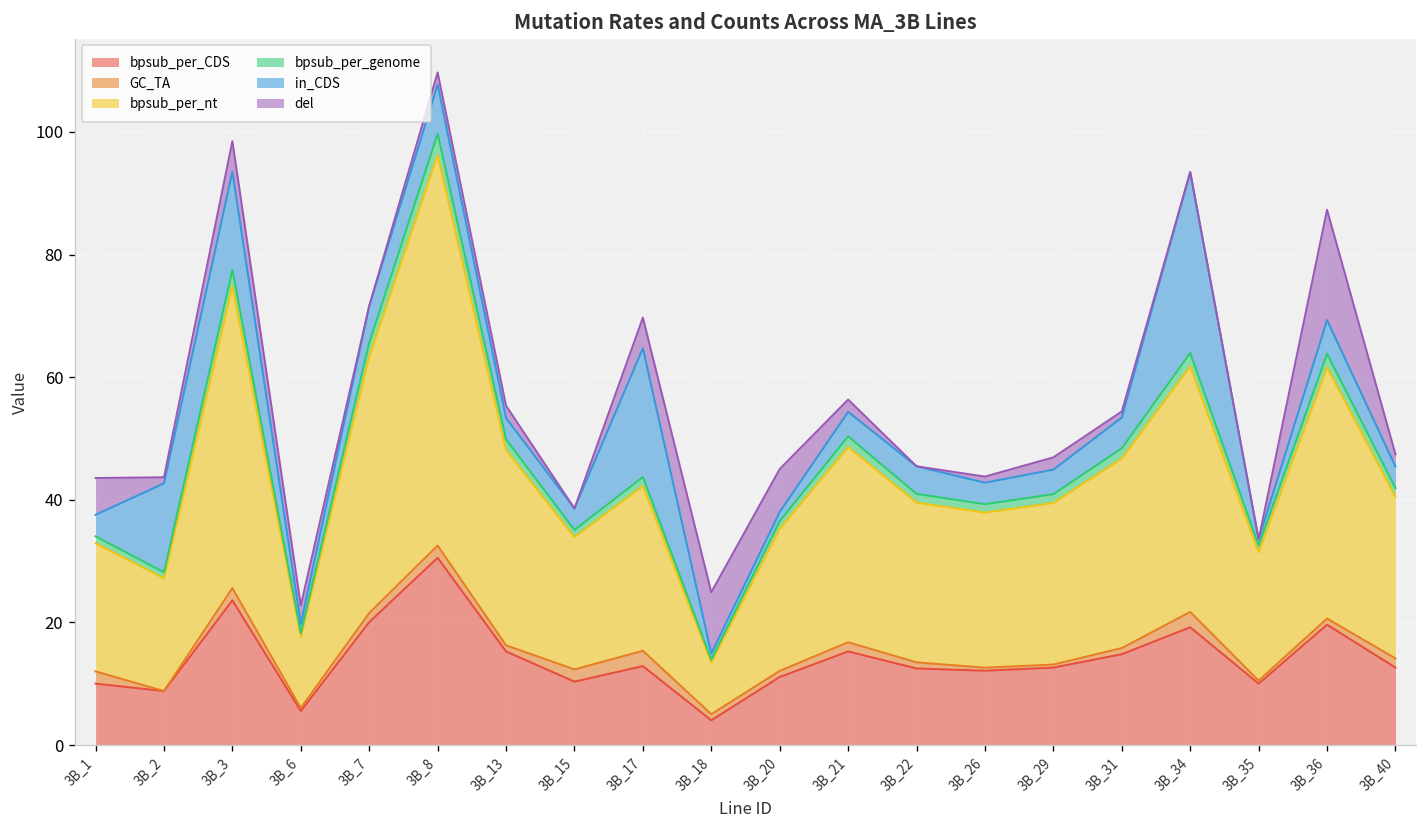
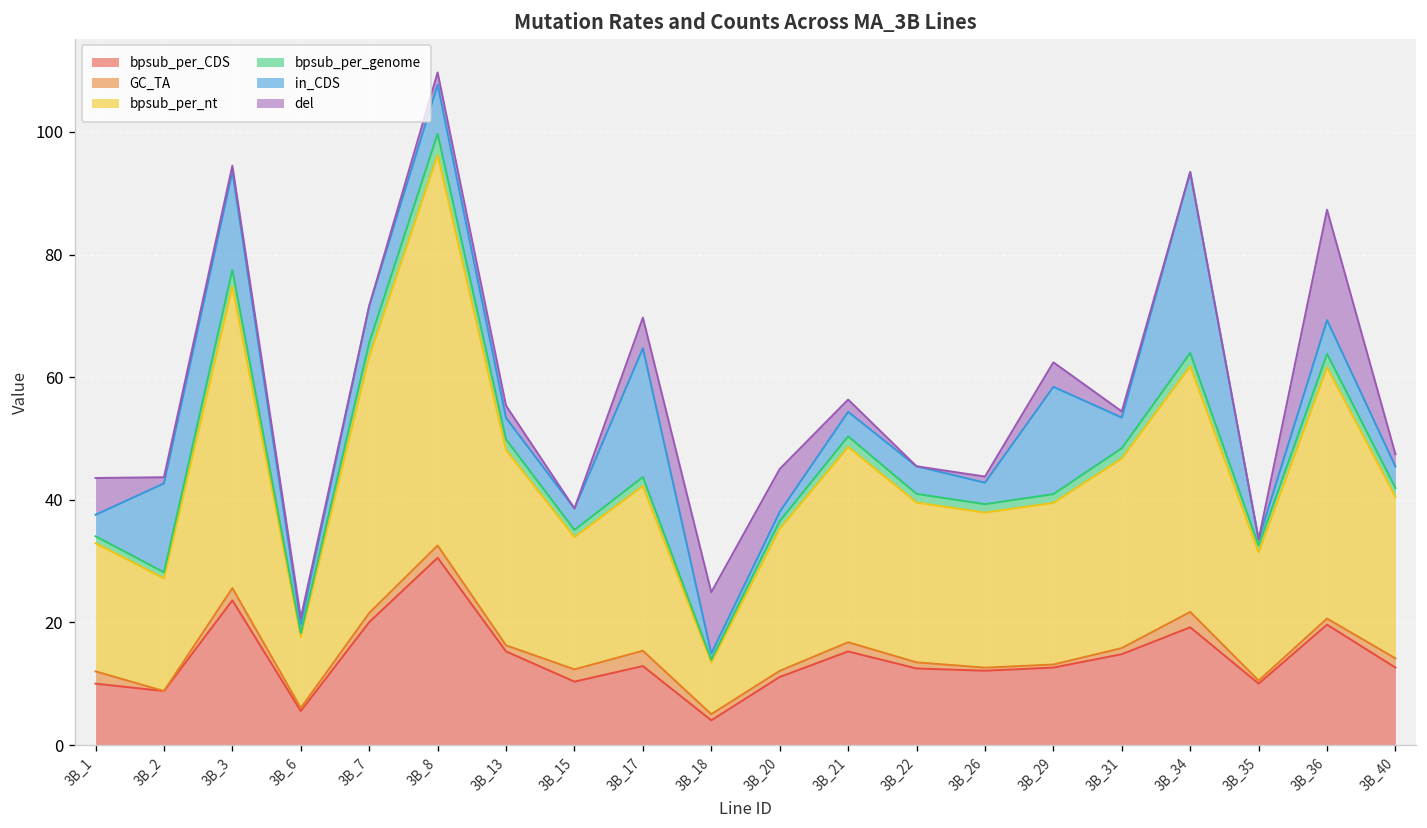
del, 3B_3: 5 -> 1
del, 3B_6: 3 -> 1
in_CDS, 3B_29: 4 -> 18
del, 3B_29: 2 -> 4
